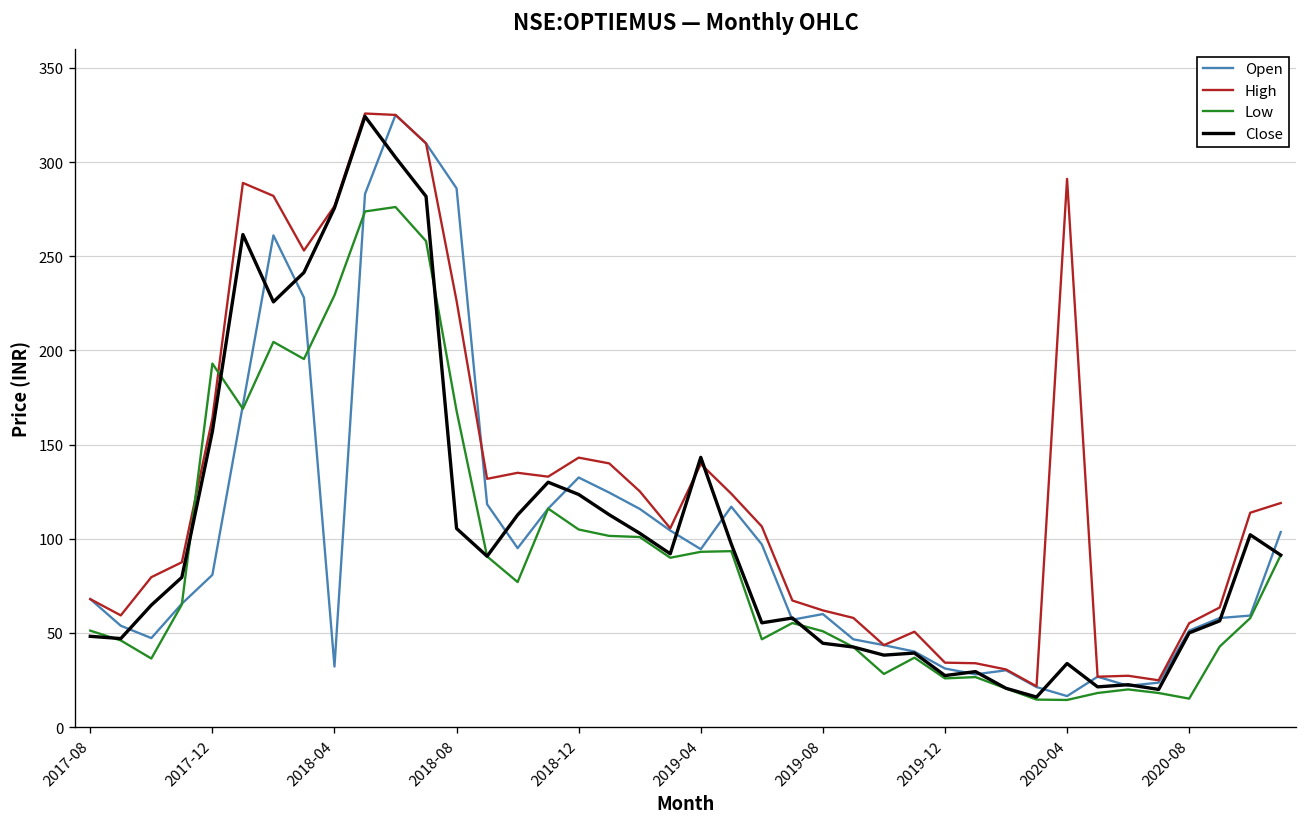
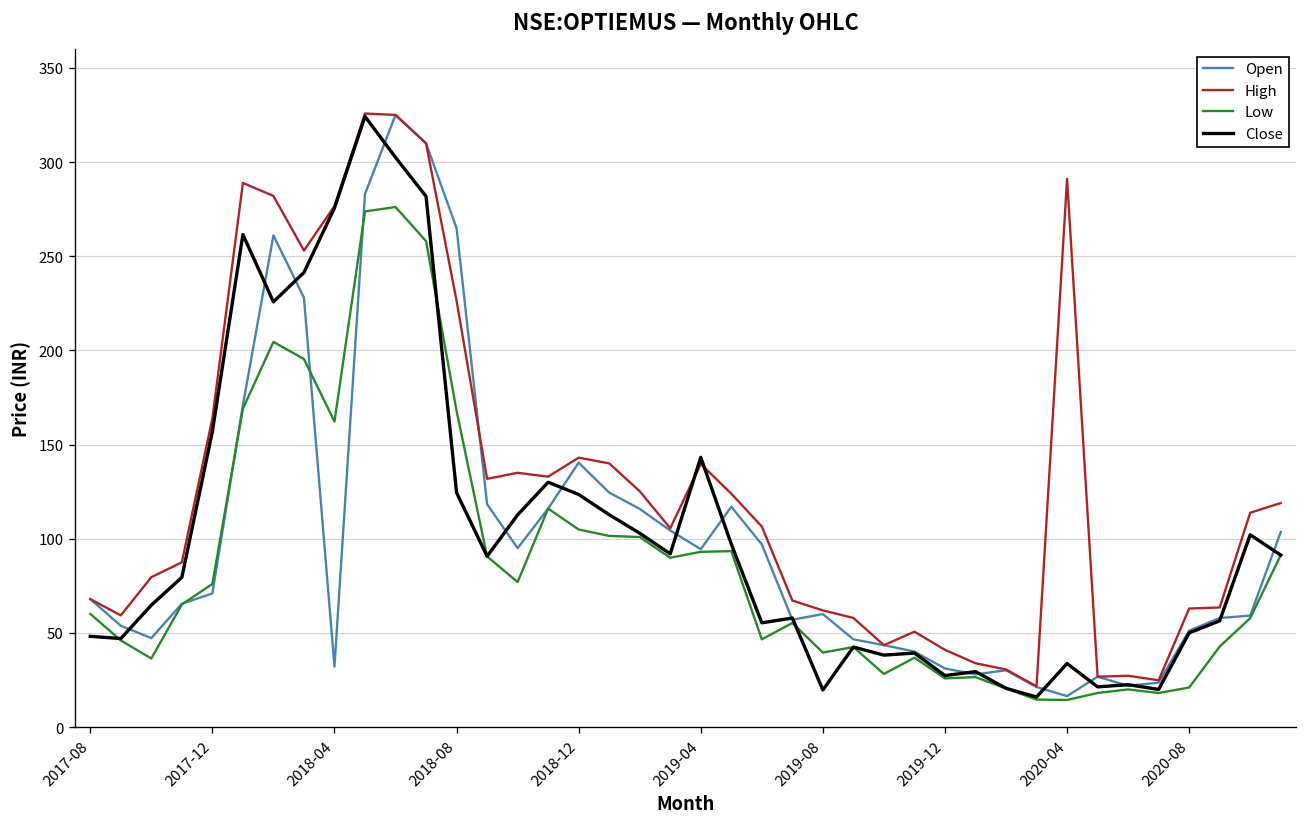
Low, 2017-08: 51 -> 60
Open, 2017-12: 81 -> 71
Low, 2017-12: 193 -> 76
Low, 2018-04: 229 -> 162
Open, 2018-08: 286 -> 265
Close, 2018-08: 105 -> 124
Open, 2018-12: 133 -> 140
Low, 2019-08: 51 -> 40
Close, 2019-08: 45 -> 20
High, 2019-12: 34 -> 41
High, 2020-08: 55 -> 63
Low, 2020-08: 15 -> 21
